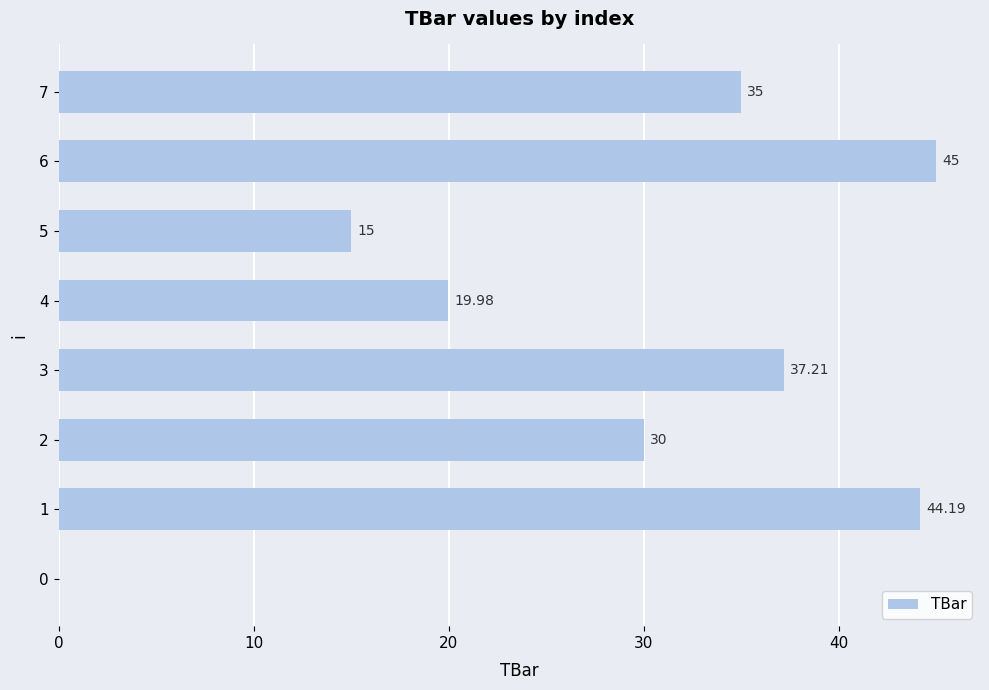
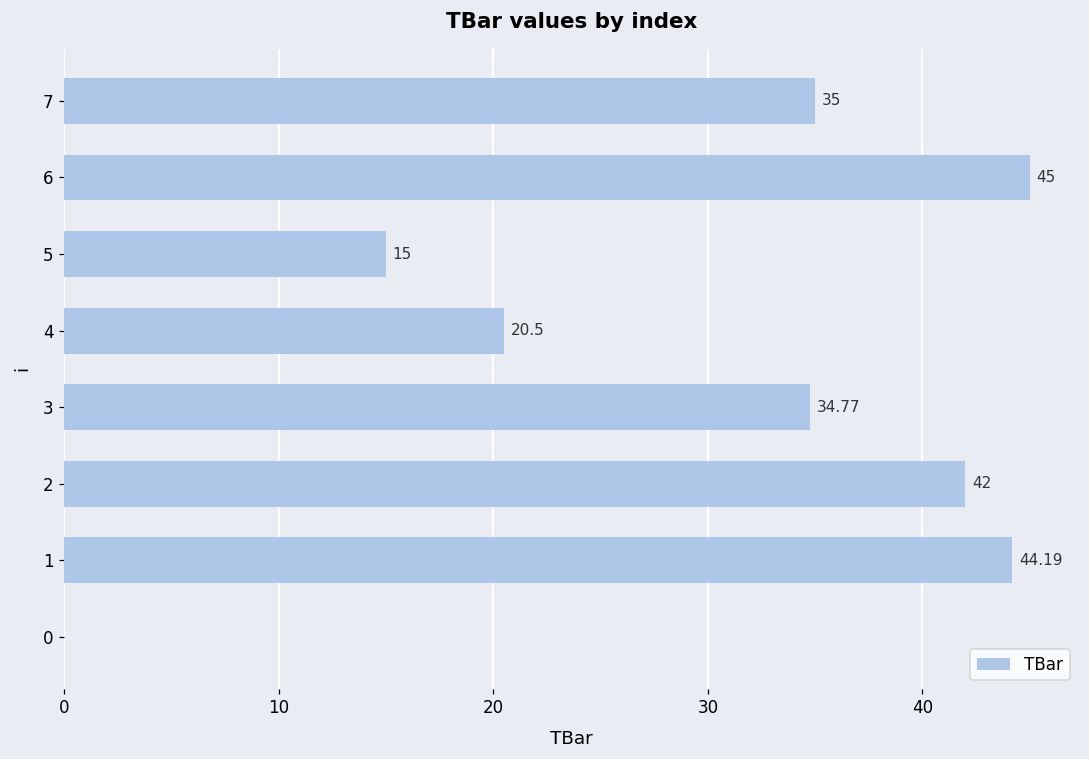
4: 19.98 -> 20.5
3: 37.21 -> 34.77
2: 30 -> 42
